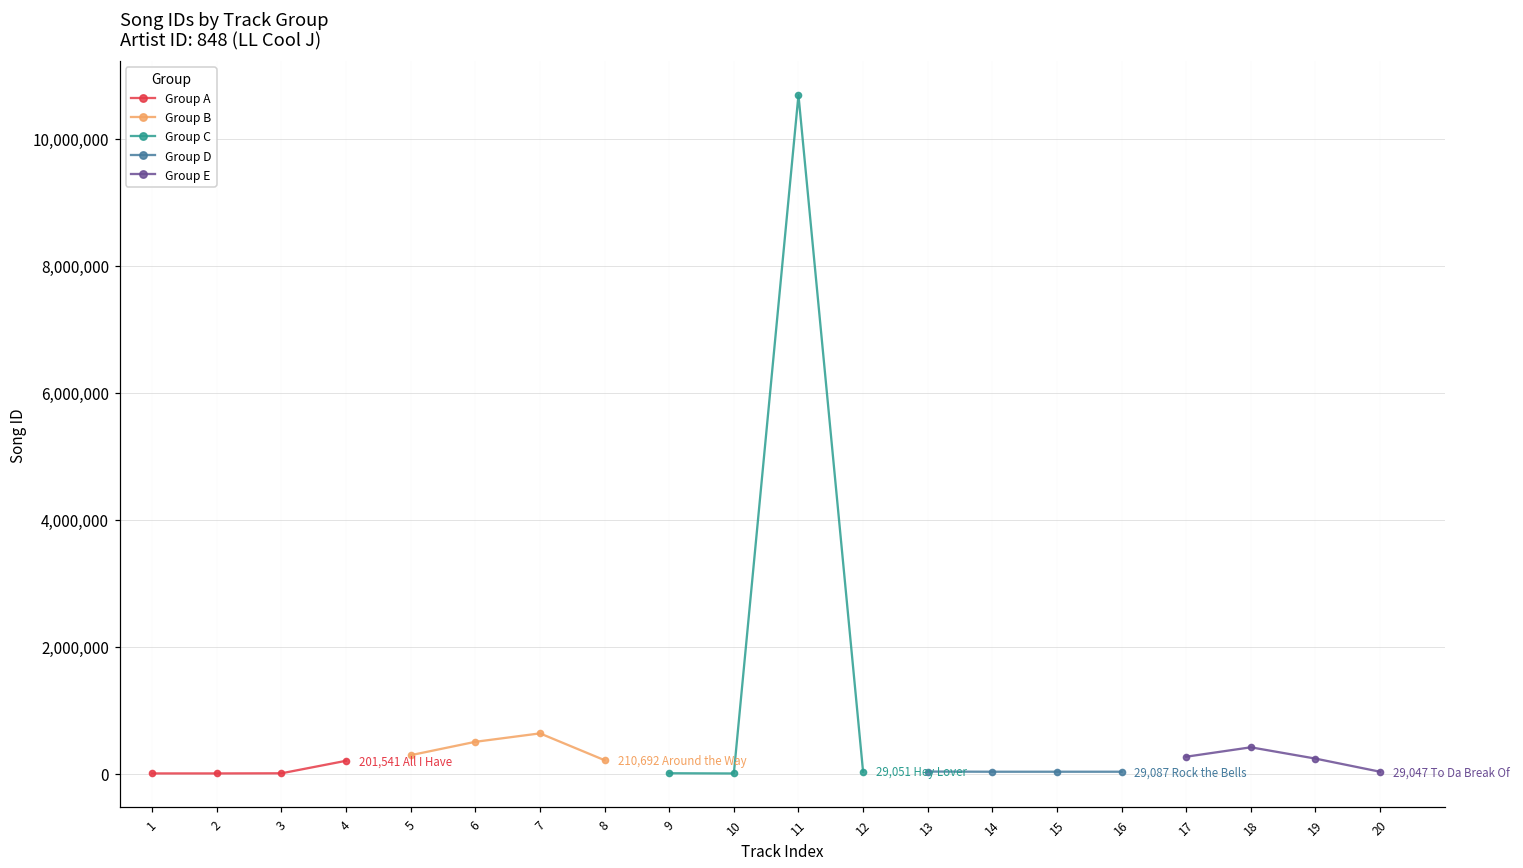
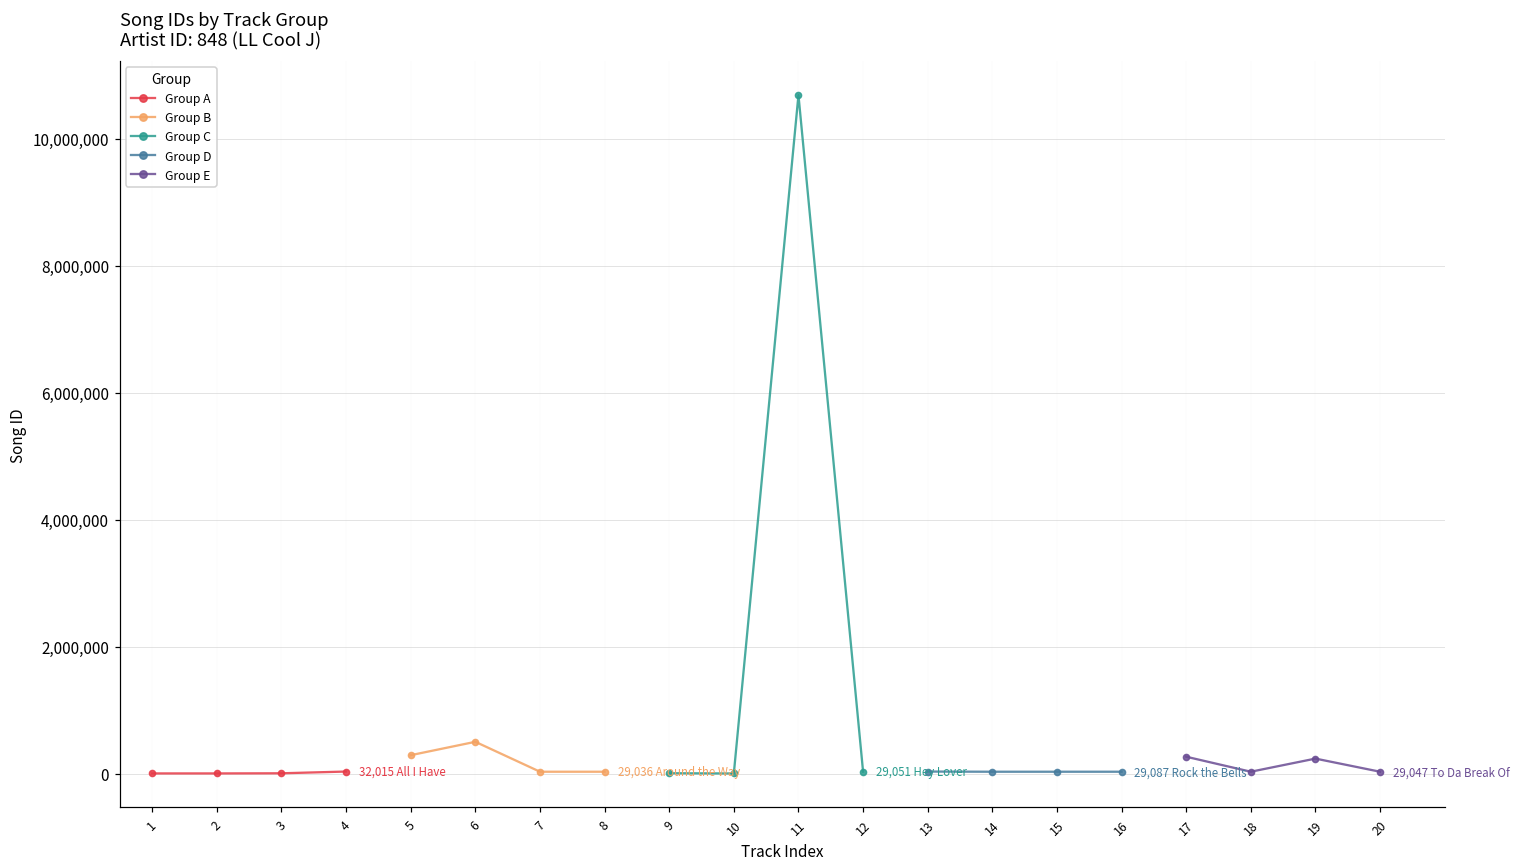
Group A, 4: 201,541 -> 32,015
Group B, 7: 600,000 -> 0
Group B, 8: 210,692 -> 29,036
Group E, 18: 400,000 -> 0
